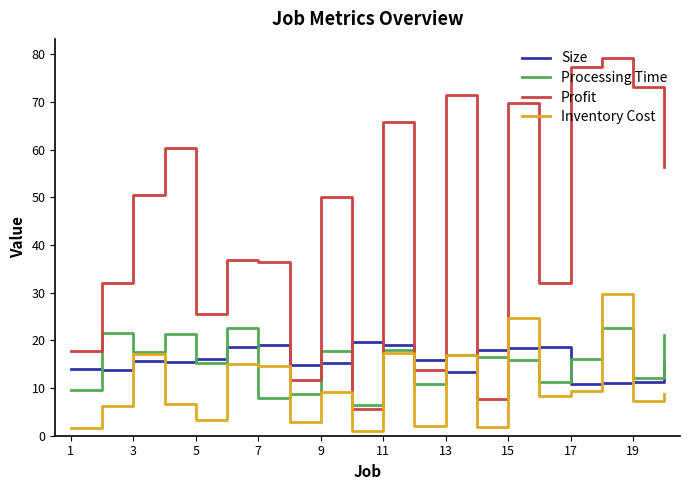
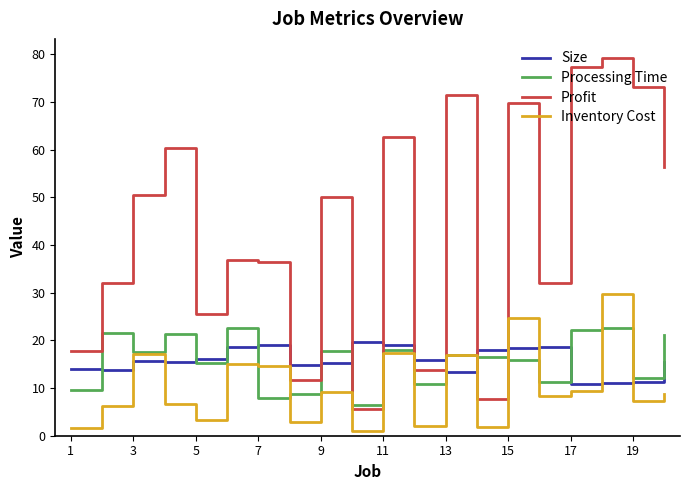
Profit, 11: 66 -> 63
Processing Time, 17: 16 -> 22
